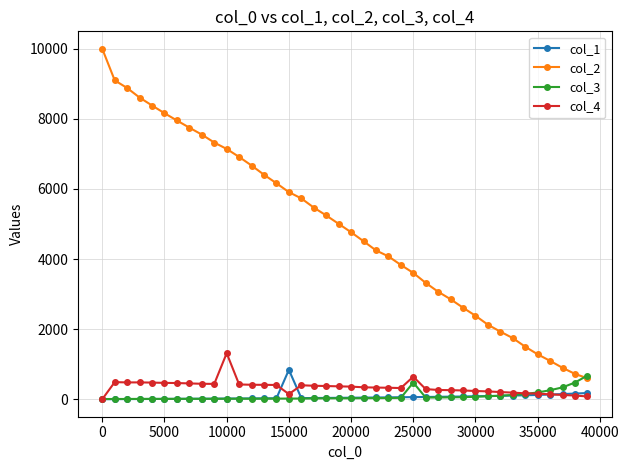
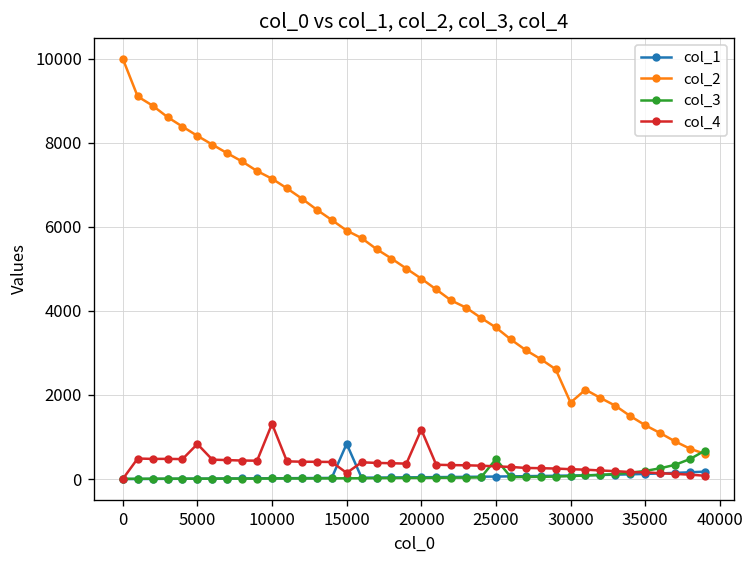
col_4, 5000: 500 -> 800
col_4, 20000: 400 -> 1200
col_4, 25000: 600 -> 300
col_2, 30000: 2400 -> 1800
